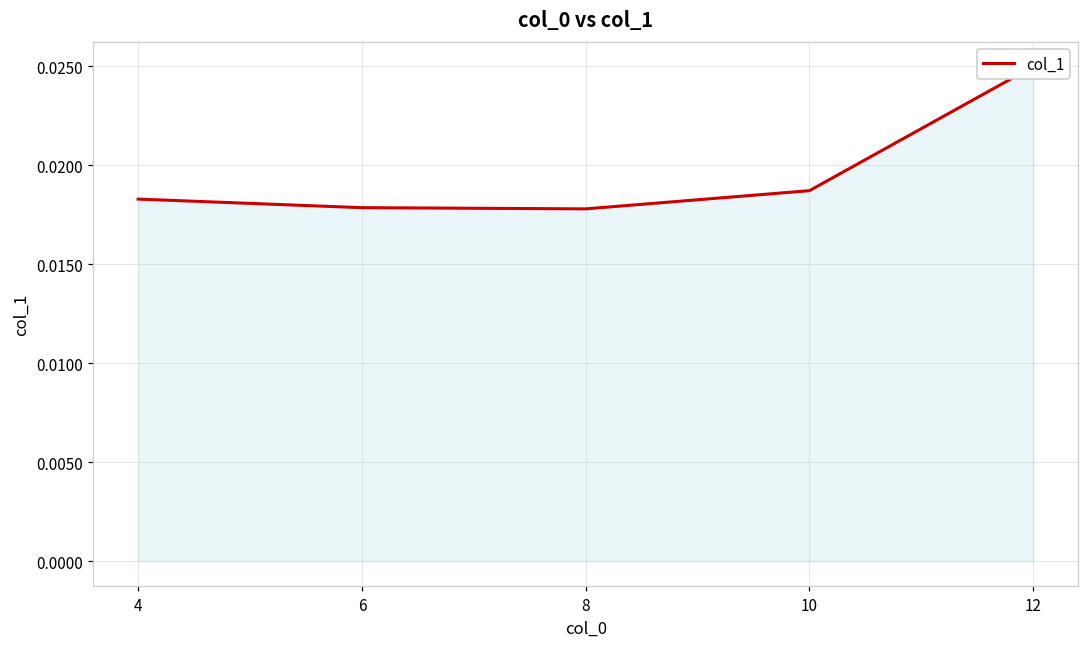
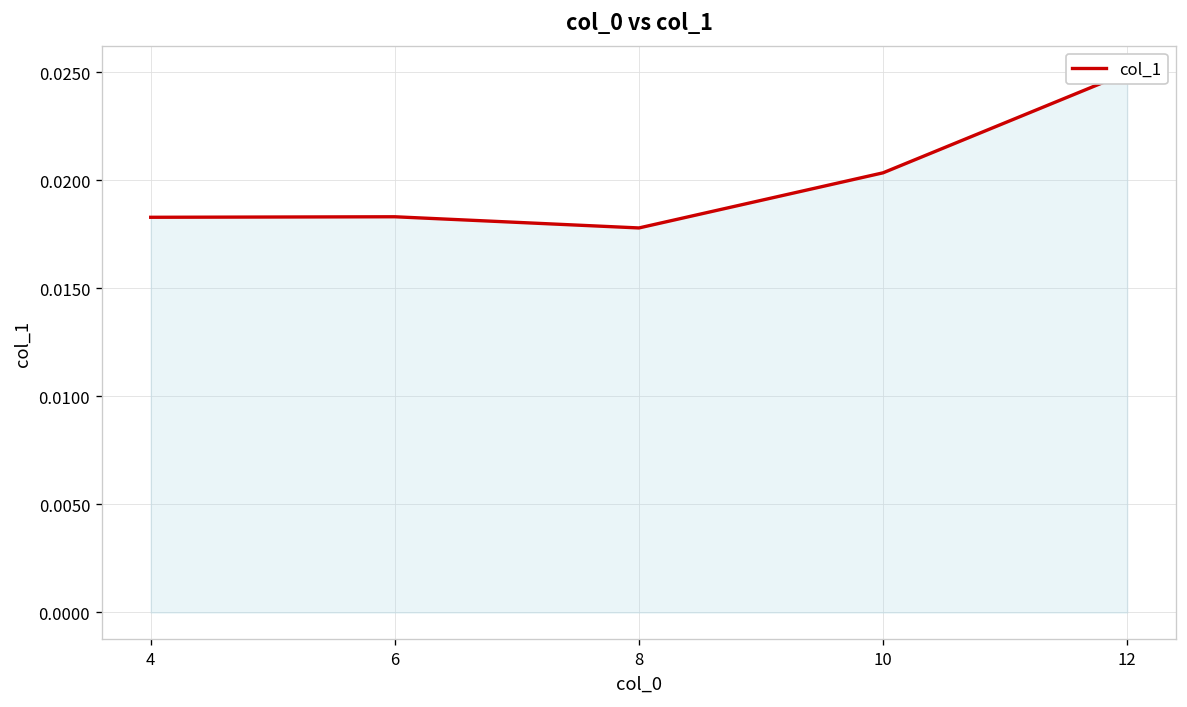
6: 0.0179 -> 0.0183
10: 0.0187 -> 0.0203
